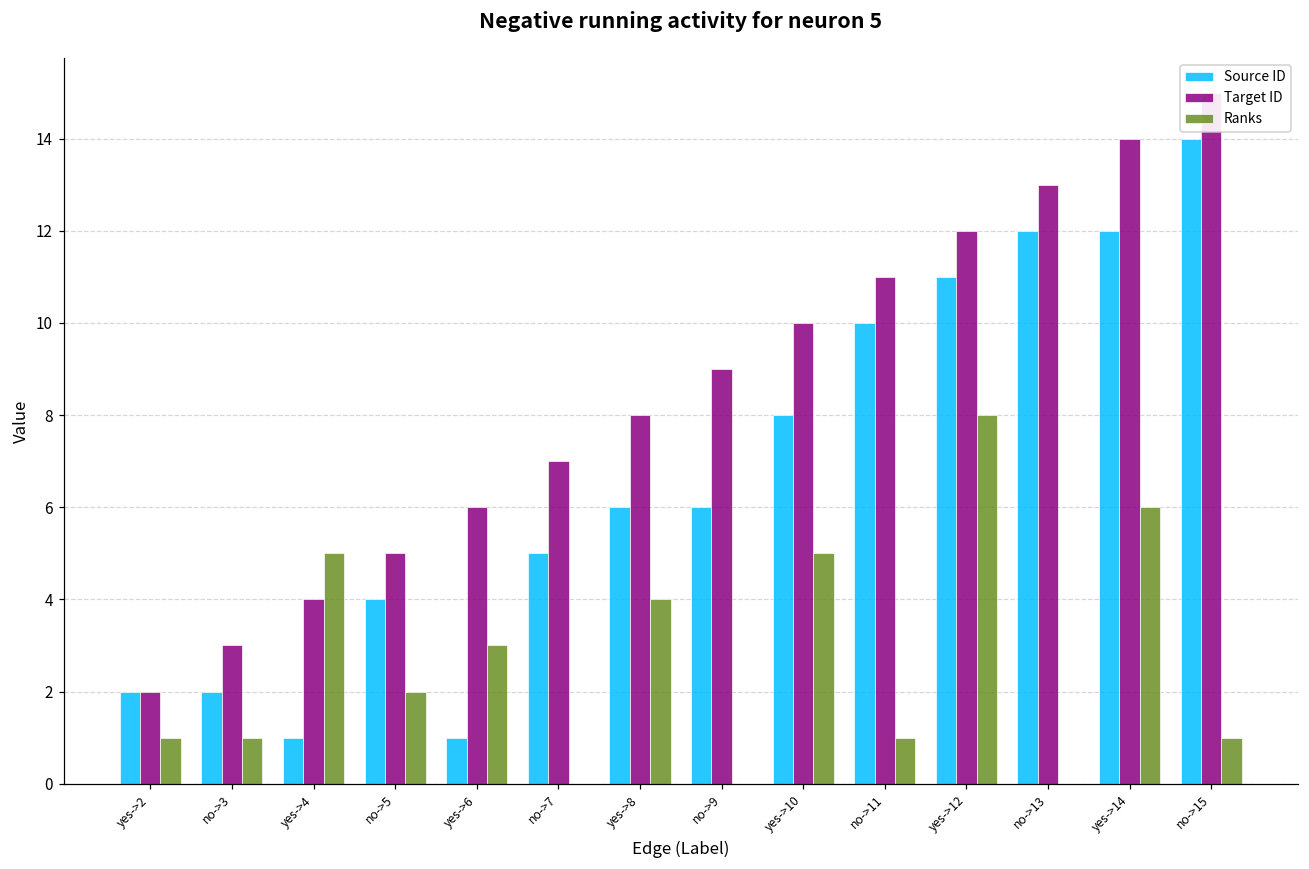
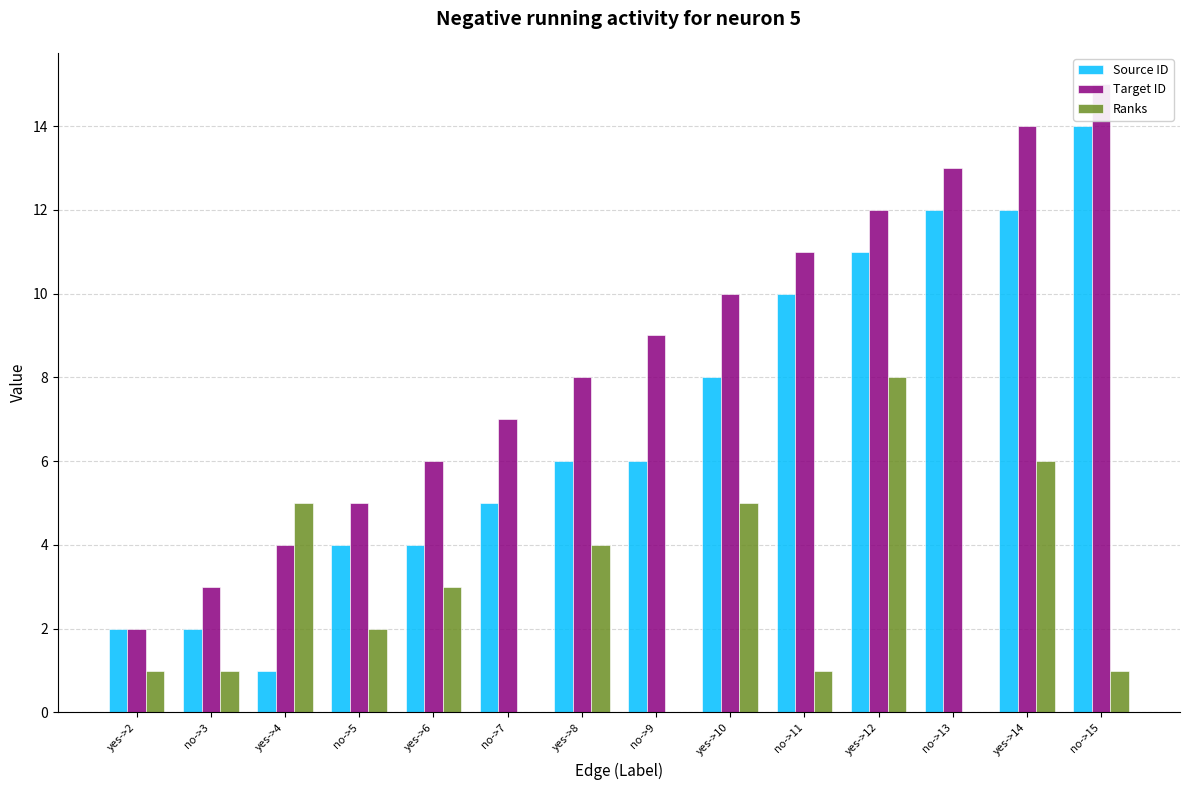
Source ID, yes->6: 1 -> 4
